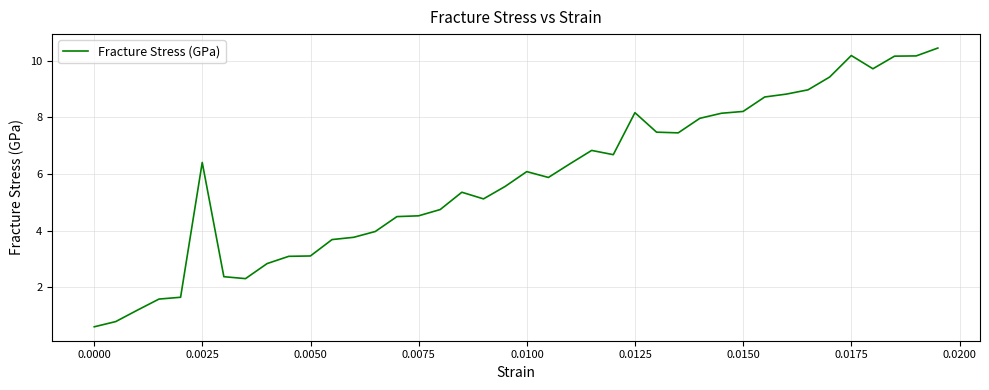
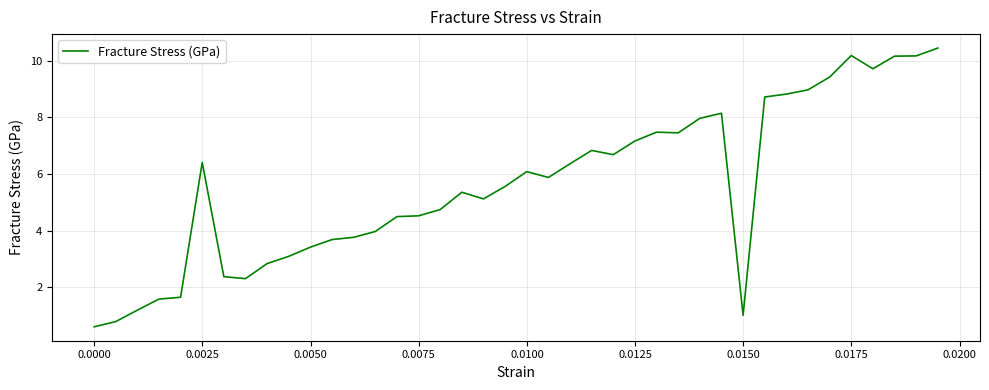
0.0050: 3.1 -> 3.4
0.0125: 8.2 -> 7.2
0.0150: 8.2 -> 1.0
